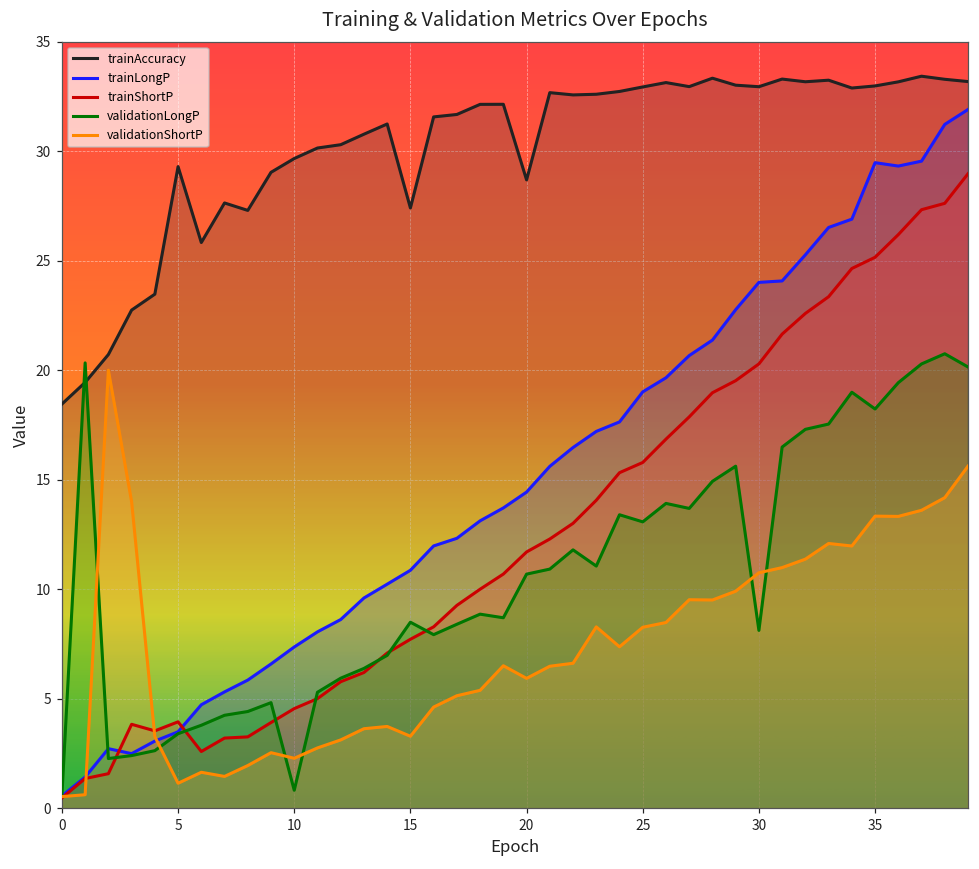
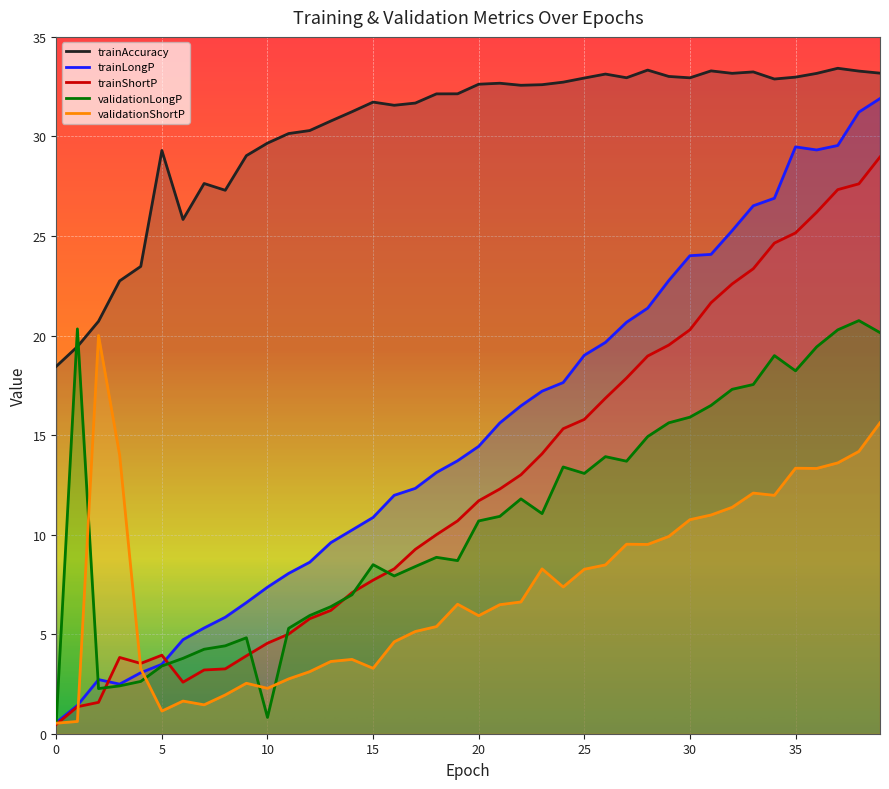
trainAccuracy, 15: 27.4 -> 31.7
trainAccuracy, 20: 28.7 -> 32.6
validationLongP, 30: 8.1 -> 15.9
